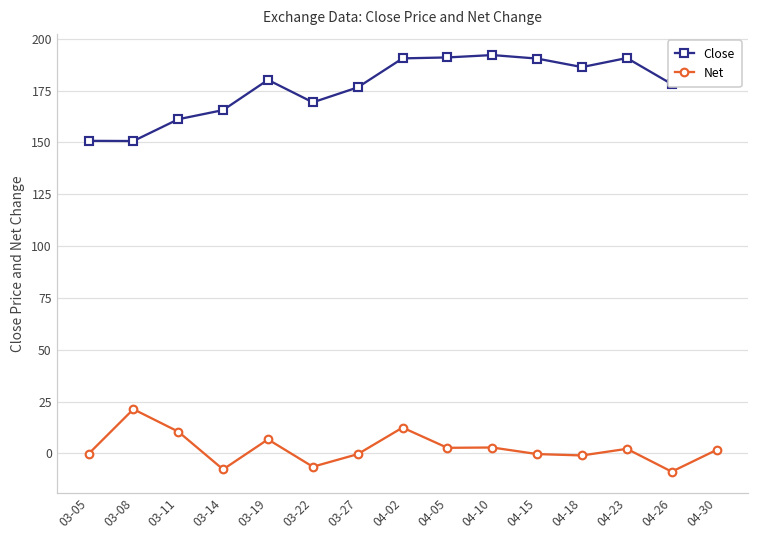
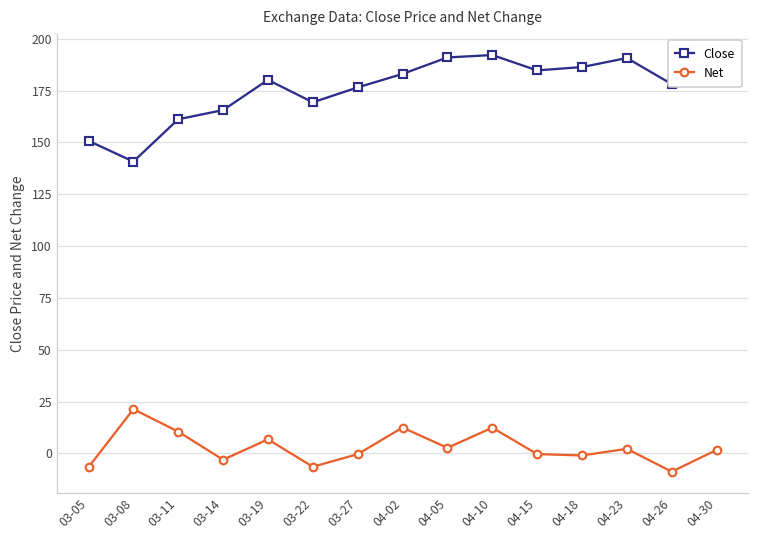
Net, 03-05: 0 -> -7
Close, 03-08: 151 -> 141
Net, 03-14: -8 -> -3
Close, 04-02: 191 -> 183
Net, 04-10: 3 -> 12
Close, 04-15: 190 -> 185
